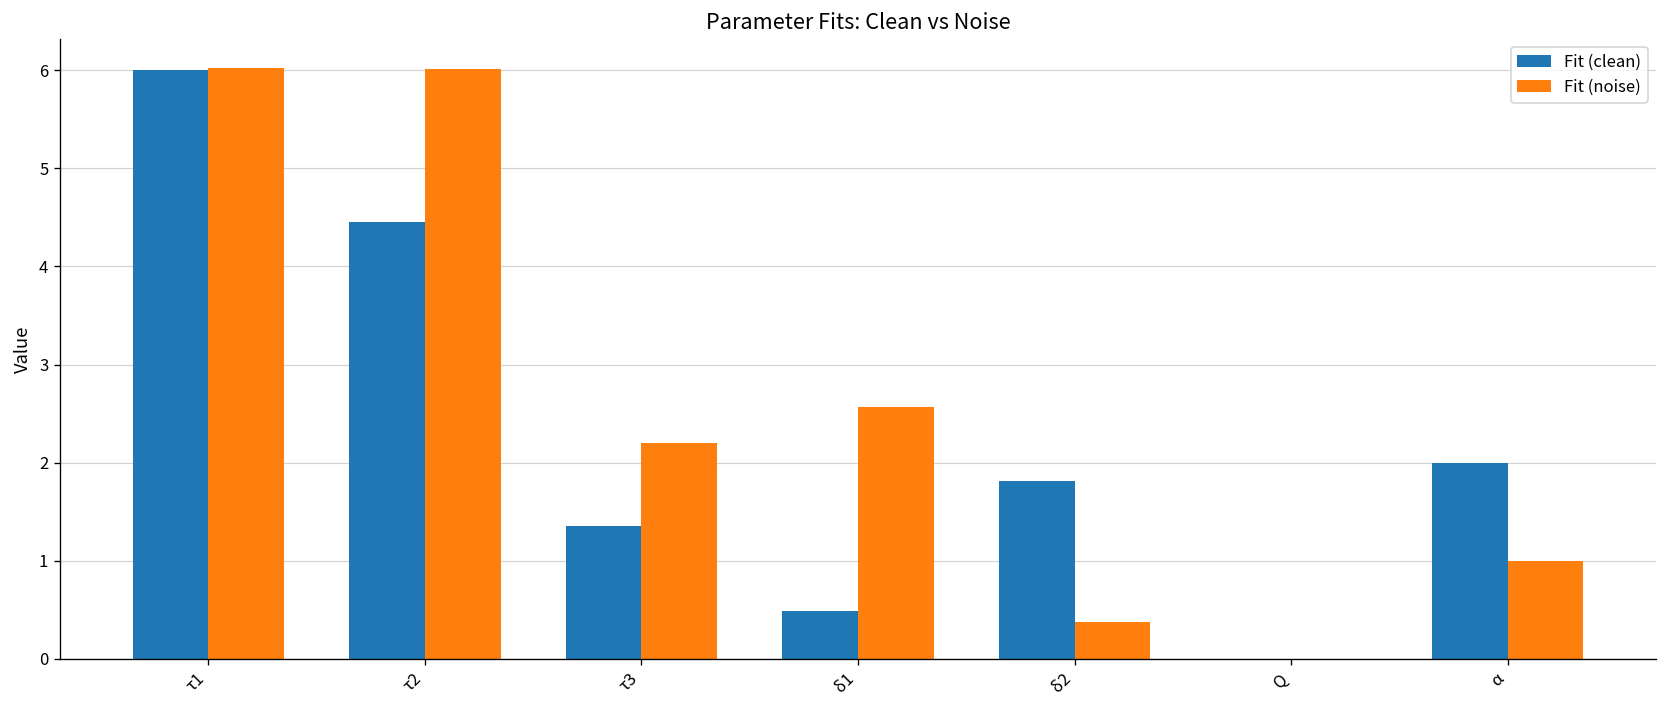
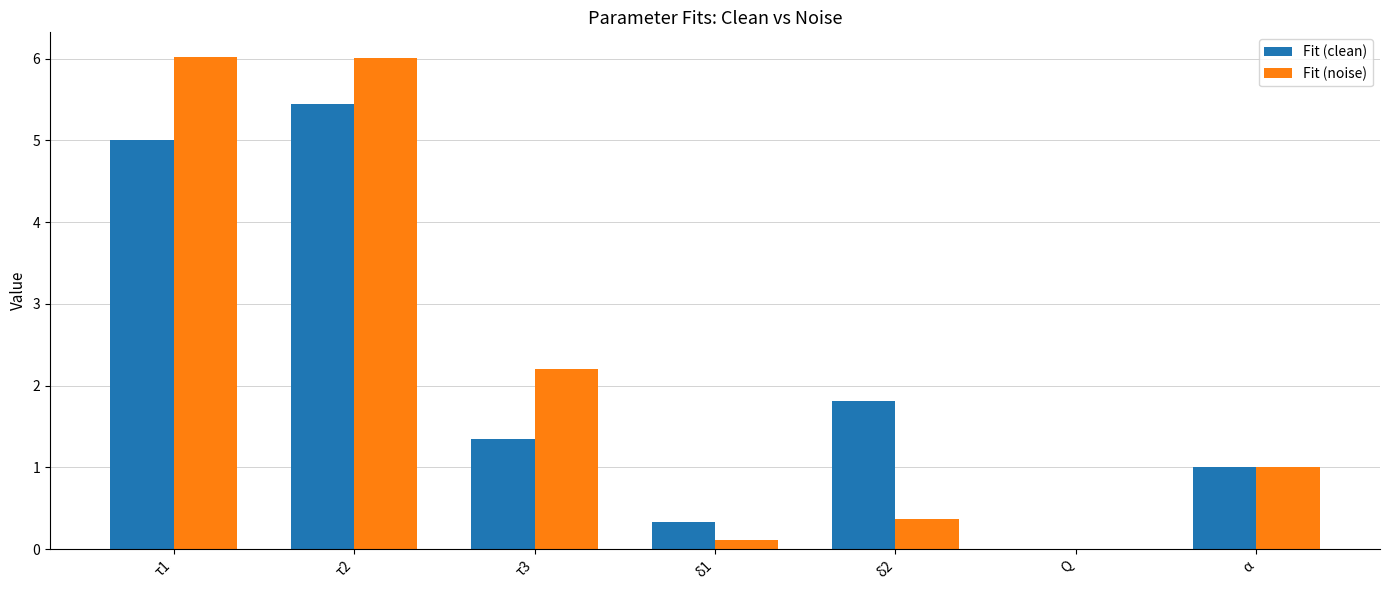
Fit (clean), τ1: 6 -> 5
Fit (clean), τ2: 4.5 -> 5.5
Fit (clean), δ1: 0.5 -> 0.3
Fit (noise), δ1: 2.6 -> 0.1
Fit (clean), α: 2 -> 1
